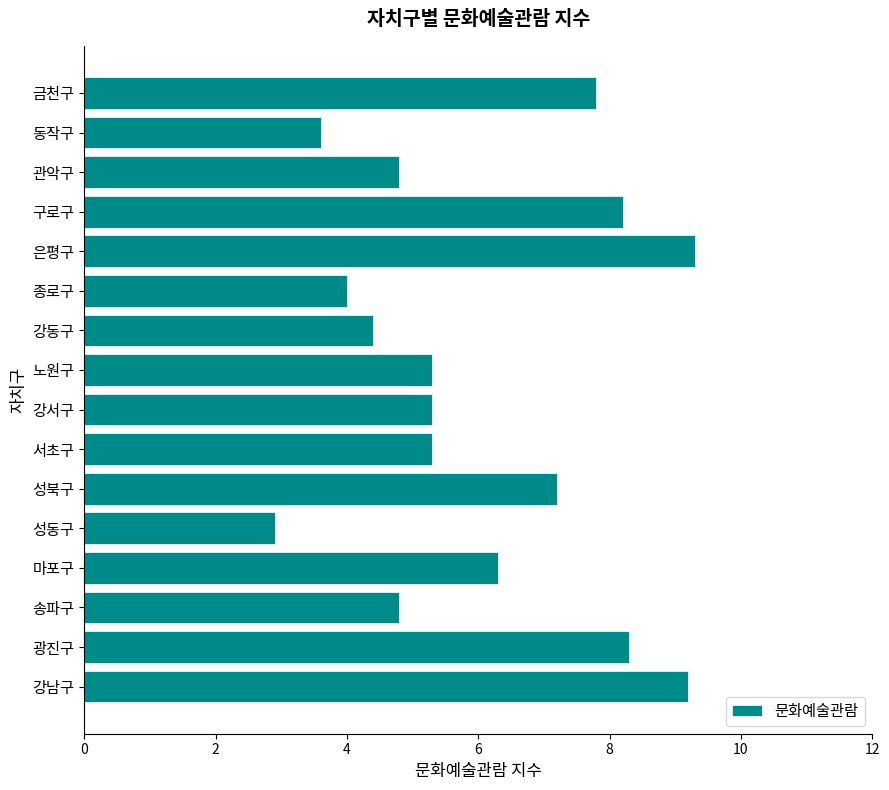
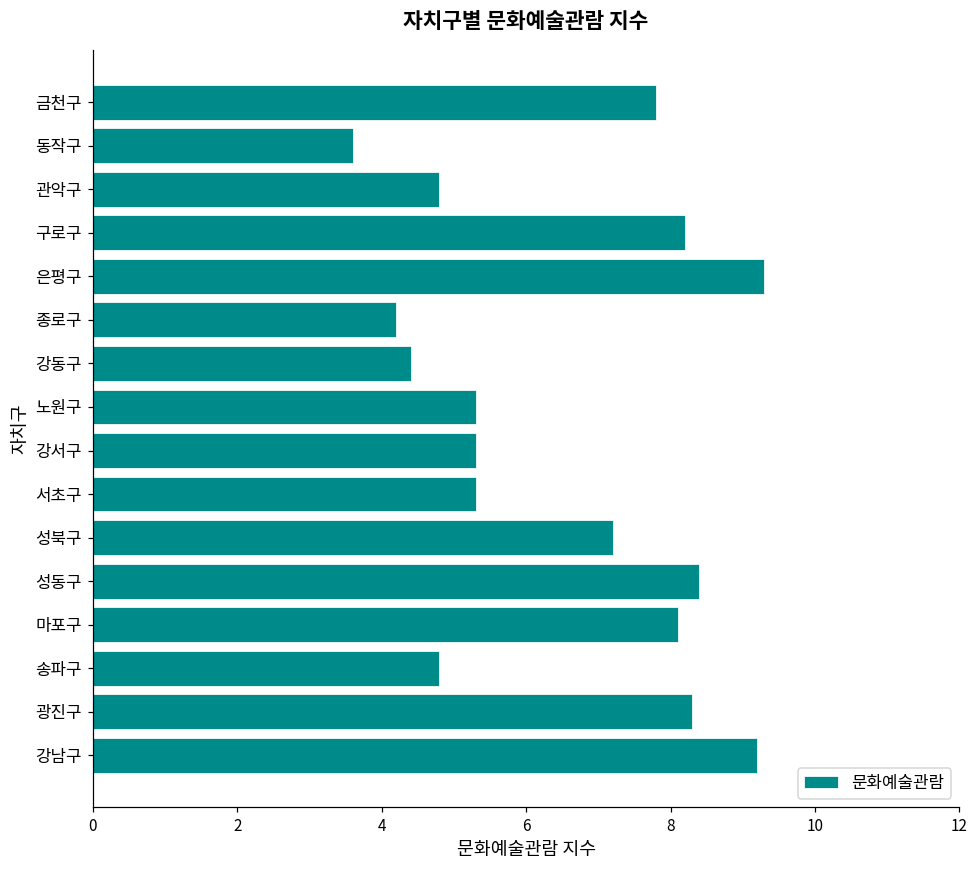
종로구: 4.0 -> 4.2
성동구: 2.9 -> 8.4
마포구: 6.3 -> 8.1
